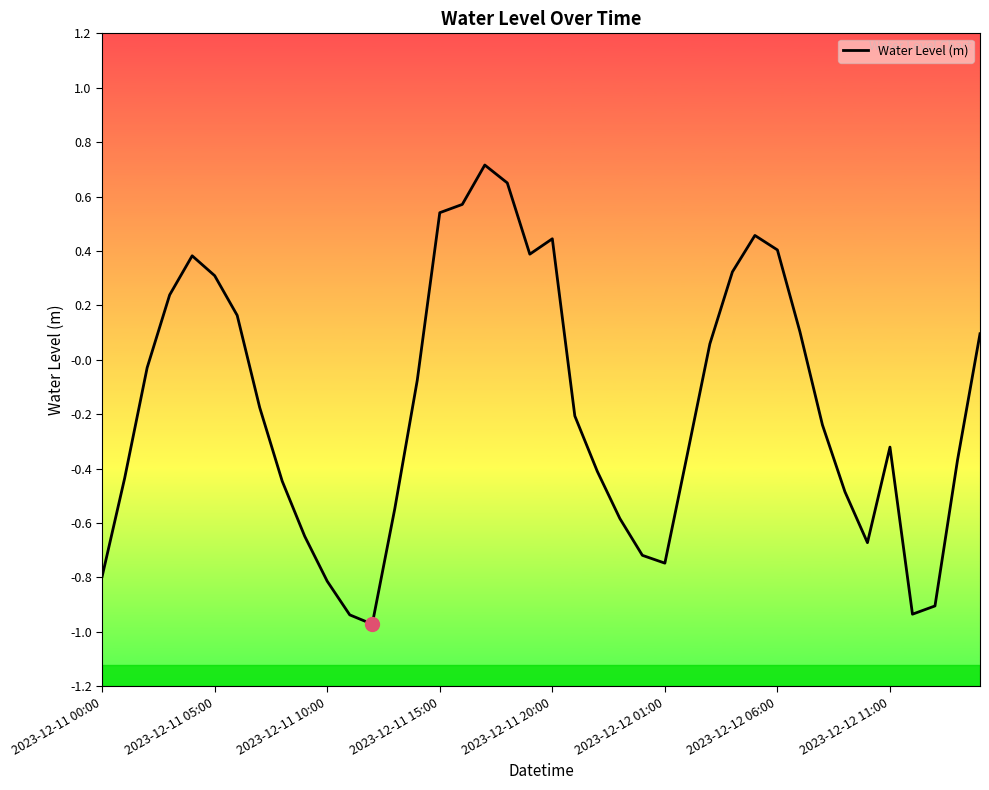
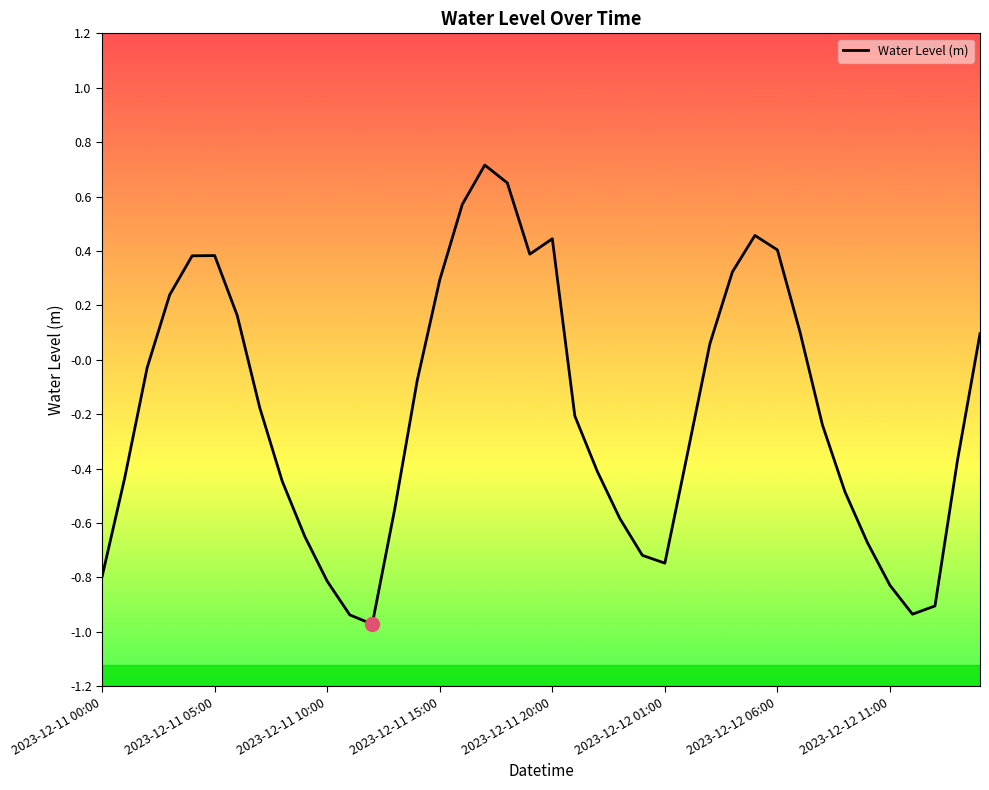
Water Level (m), 2023-12-11 05:00: 0.31 -> 0.38
Water Level (m), 2023-12-11 15:00: 0.54 -> 0.29
Water Level (m), 2023-12-12 11:00: -0.32 -> -0.83
